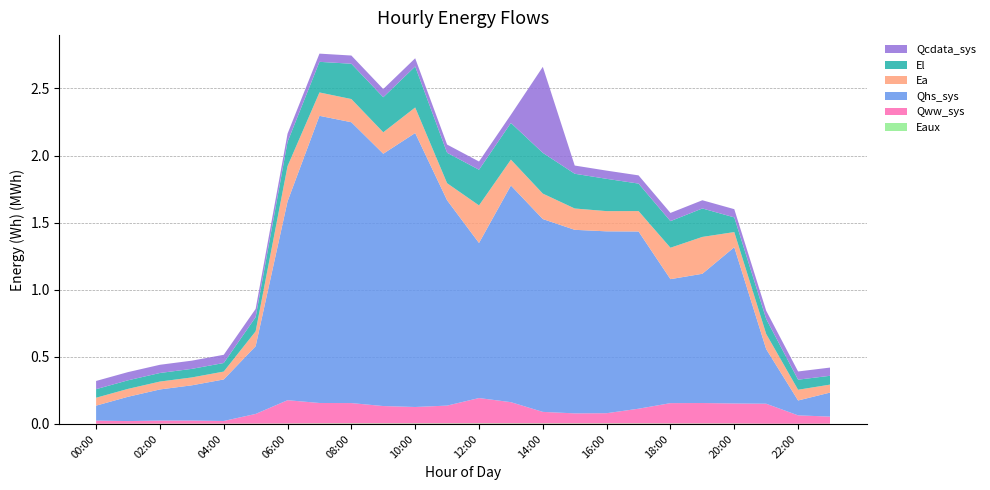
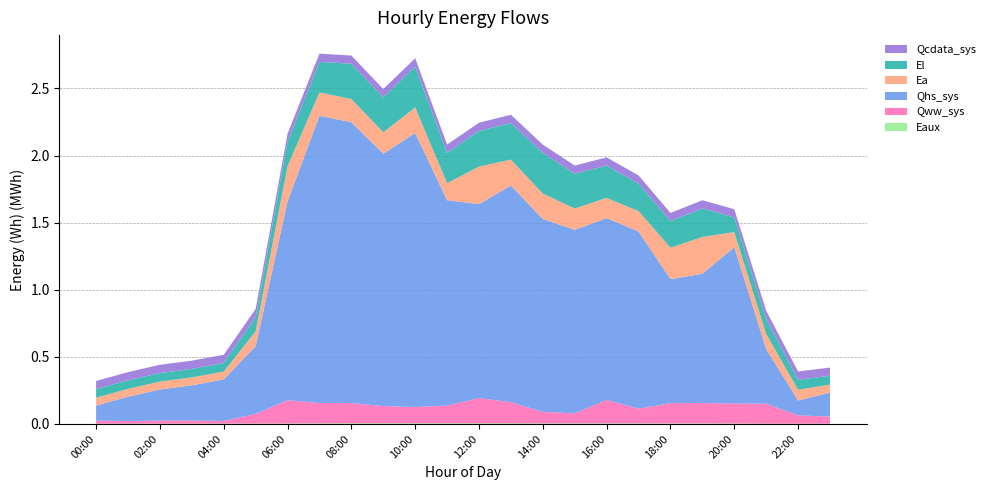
Qhs_sys, 12:00: 1.16 -> 1.44
Qcdata_sys, 14:00: 0.64 -> 0.06
Qww_sys, 16:00: 0.08 -> 0.17
